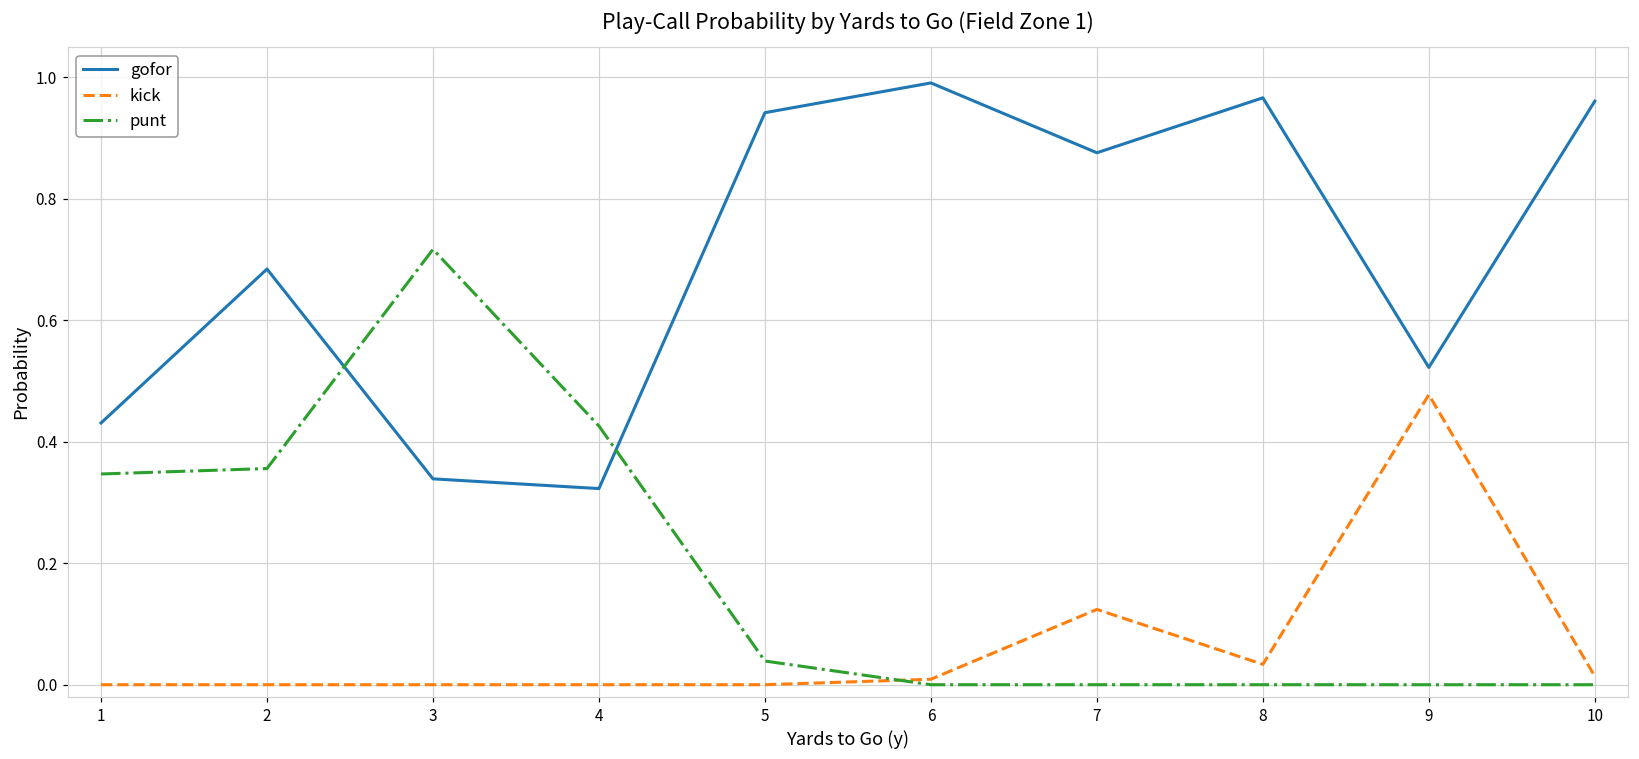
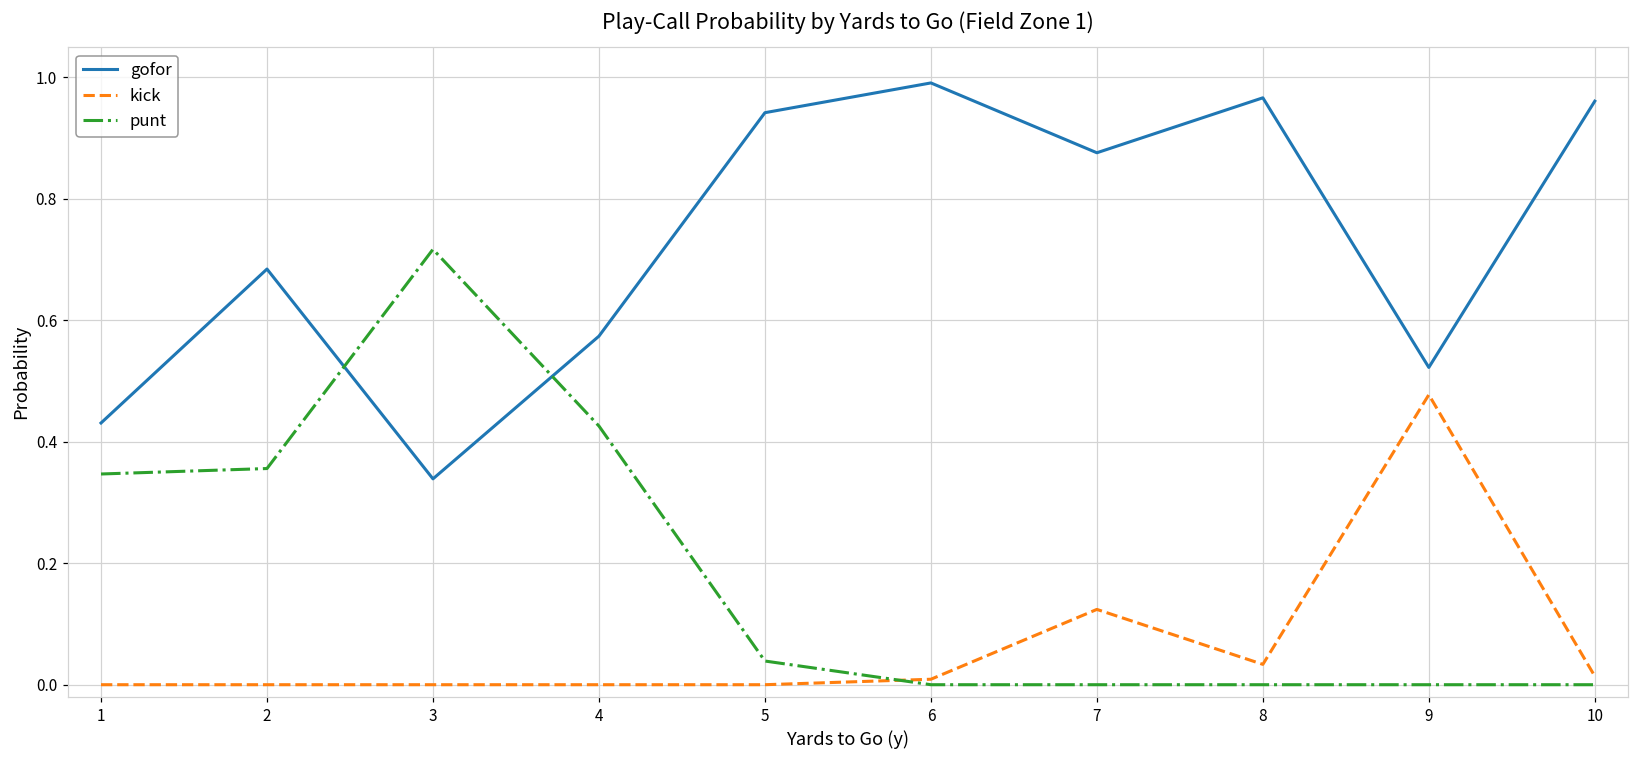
gofor, 4: 0.32 -> 0.57
